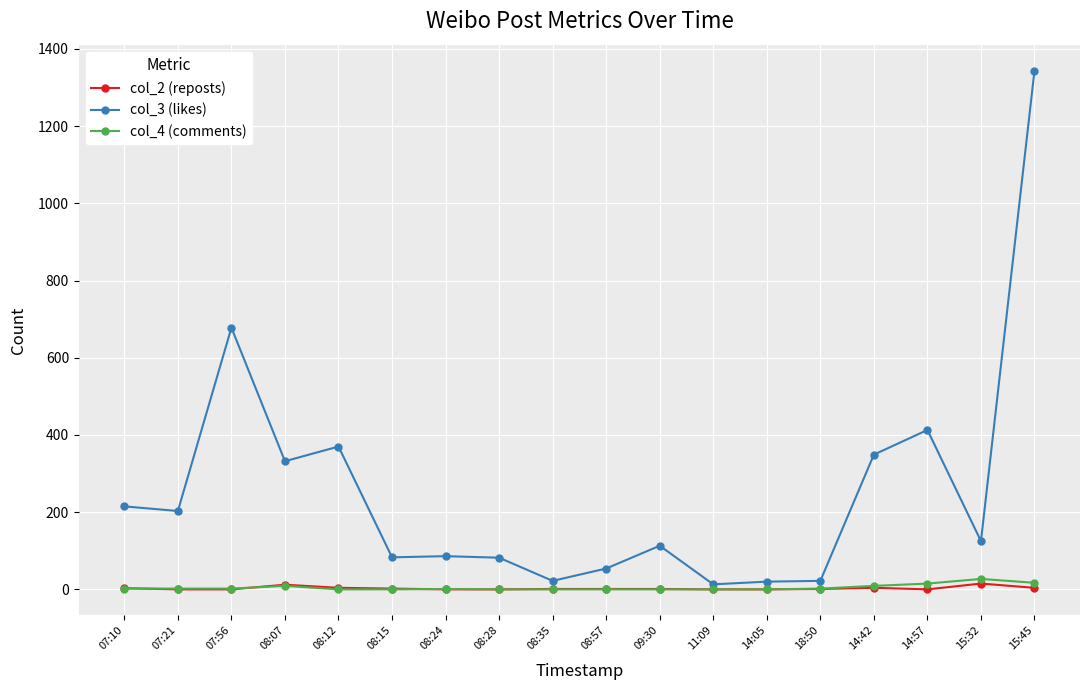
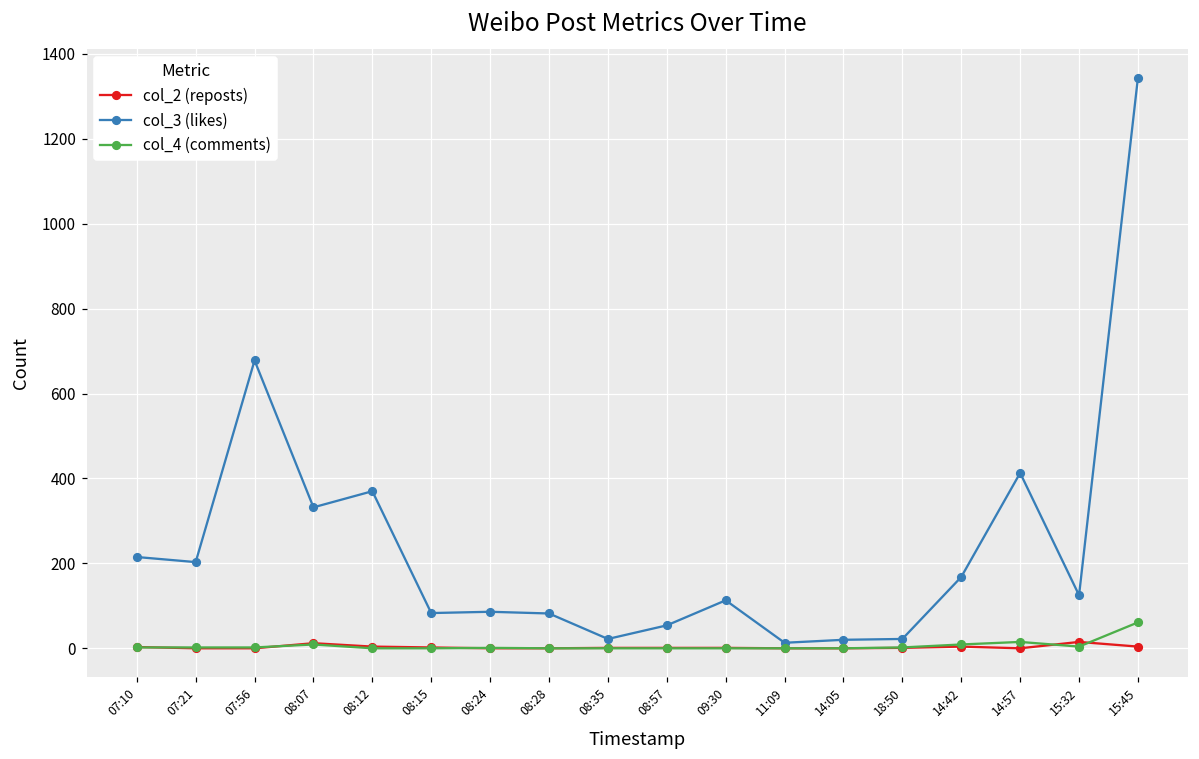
col_3 (likes), 14:42: 350 -> 170
col_4 (comments), 15:32: 30 -> 0
col_4 (comments), 15:45: 20 -> 60
